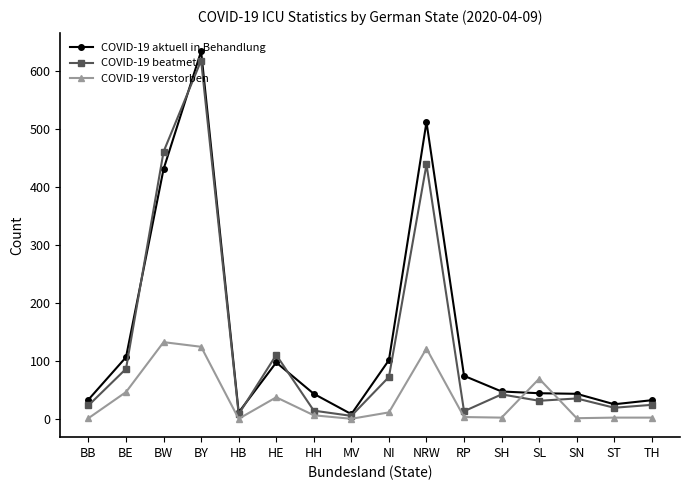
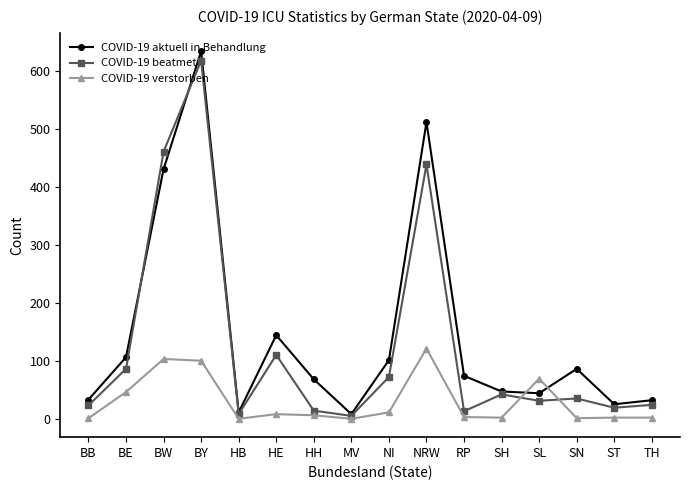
COVID-19 verstorben, BW: 130 -> 100
COVID-19 verstorben, BY: 130 -> 100
COVID-19 aktuell in Behandlung, HE: 100 -> 150
COVID-19 verstorben, HE: 40 -> 10
COVID-19 aktuell in Behandlung, HH: 40 -> 70
COVID-19 aktuell in Behandlung, SN: 40 -> 90
